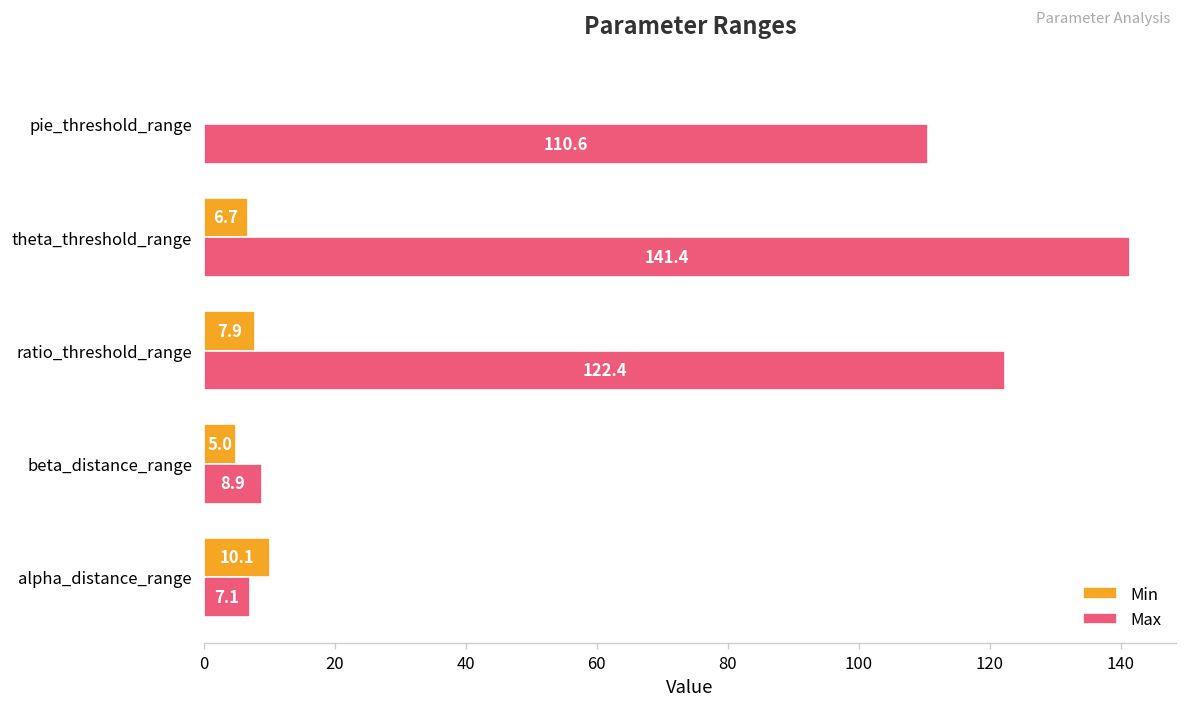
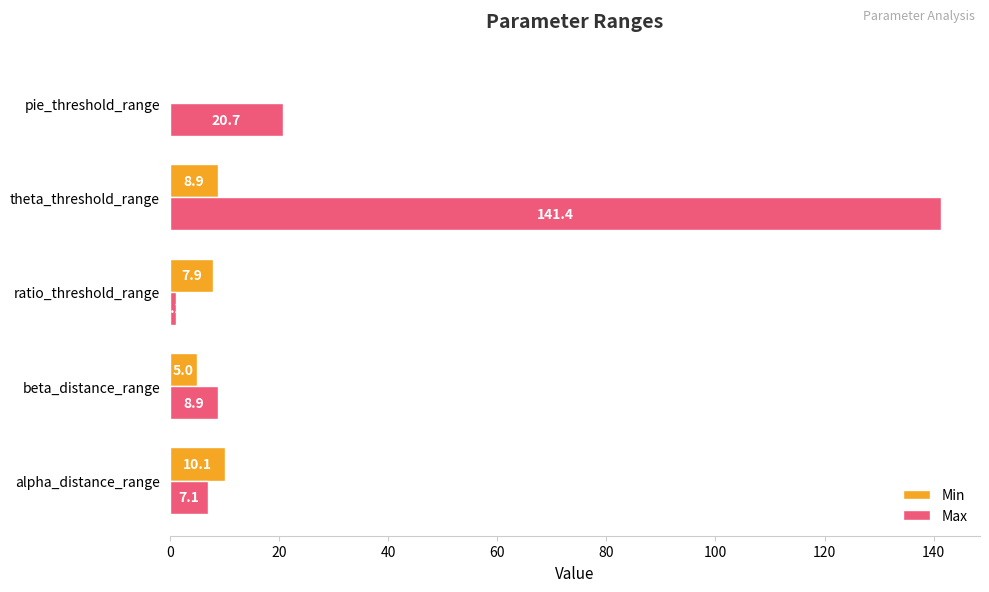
Max, pie_threshold_range: 110.6 -> 20.7
Min, theta_threshold_range: 6.7 -> 8.9
Max, ratio_threshold_range: 122 -> 1
